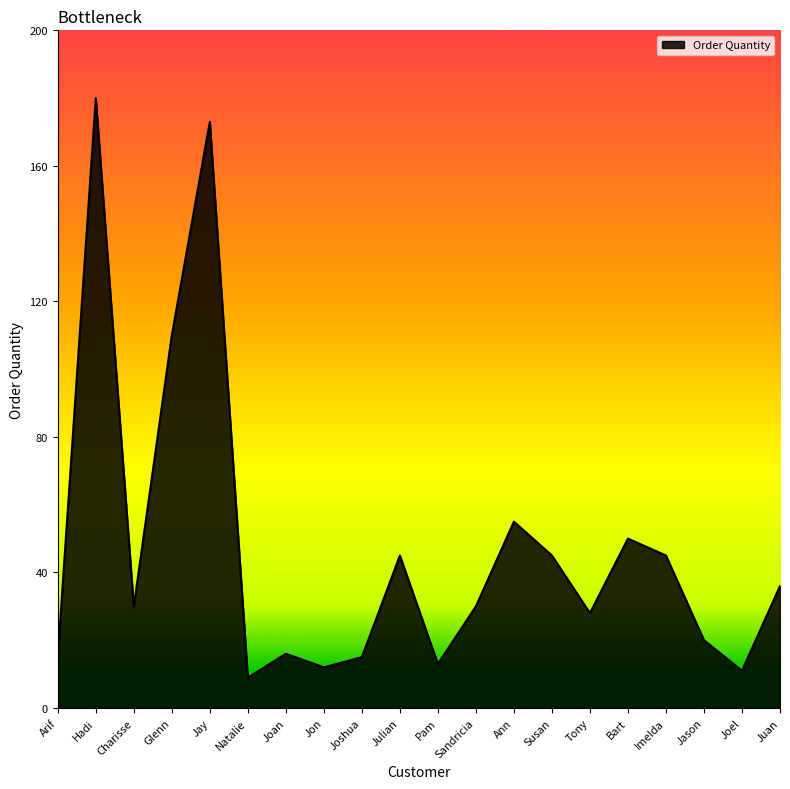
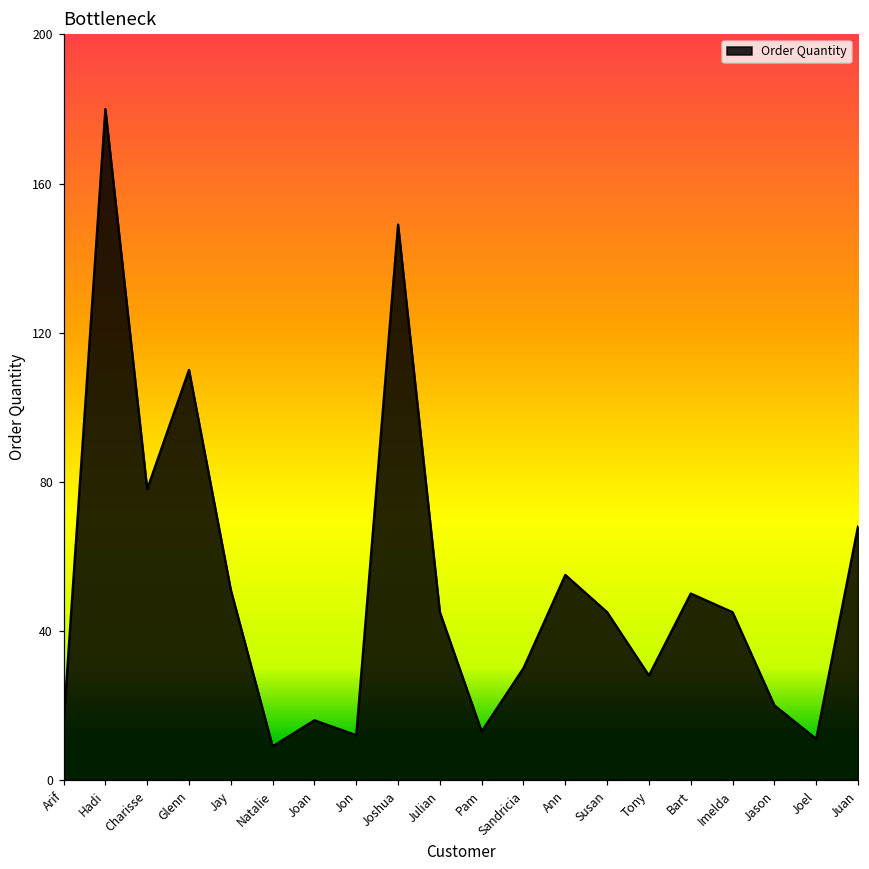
Charisse: 30 -> 78
Jay: 173 -> 51
Joshua: 15 -> 149
Juan: 36 -> 68
